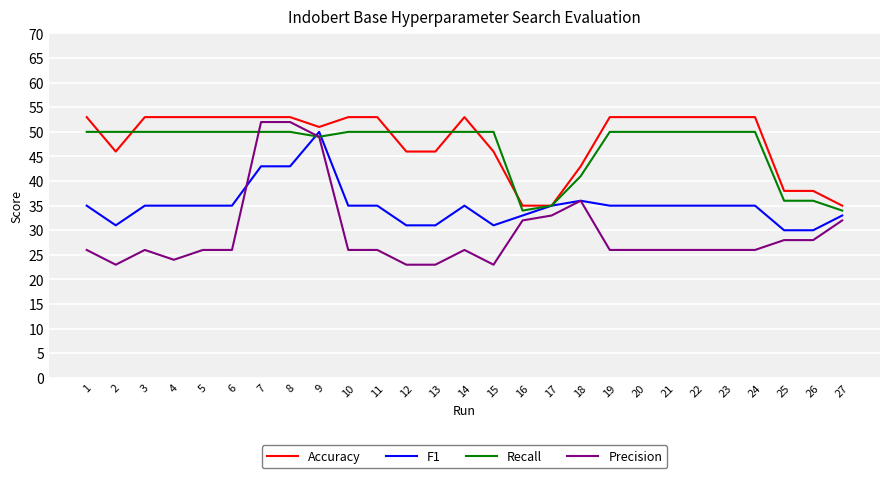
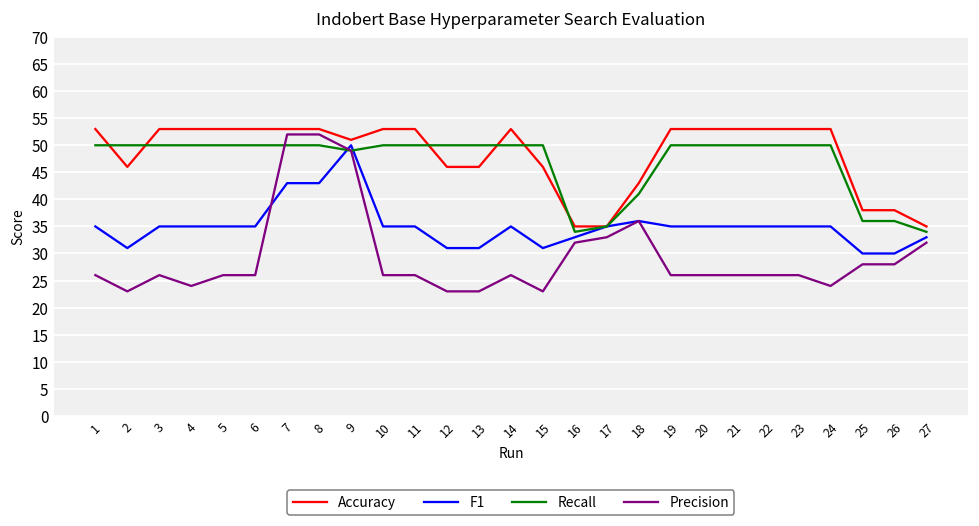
Precision, 24: 26 -> 24
